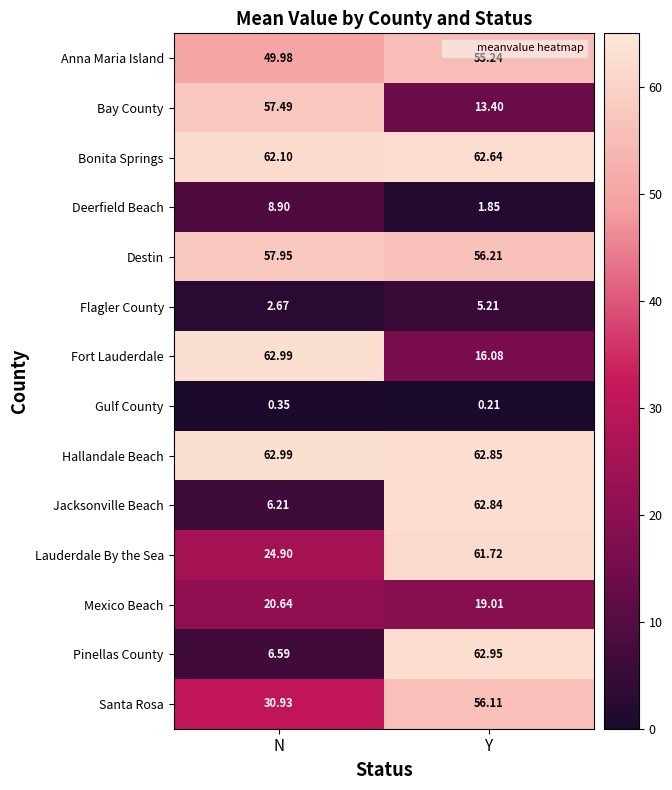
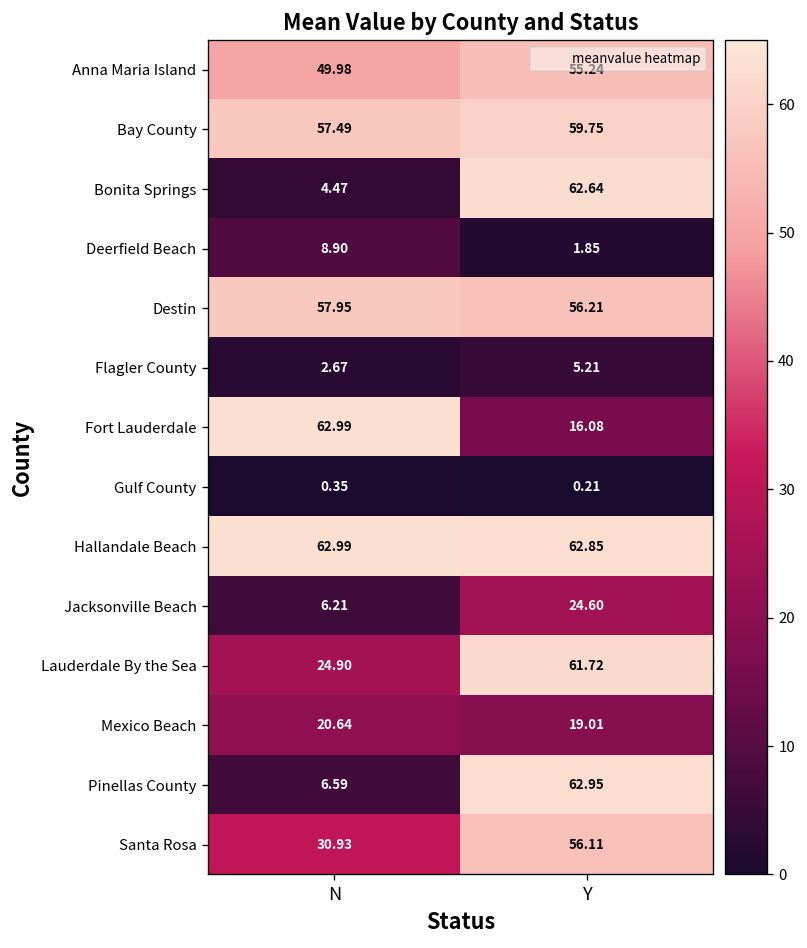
Bay County, Y: 13.40 -> 59.75
Bonita Springs, N: 62.10 -> 4.47
Jacksonville Beach, Y: 62.84 -> 24.60
